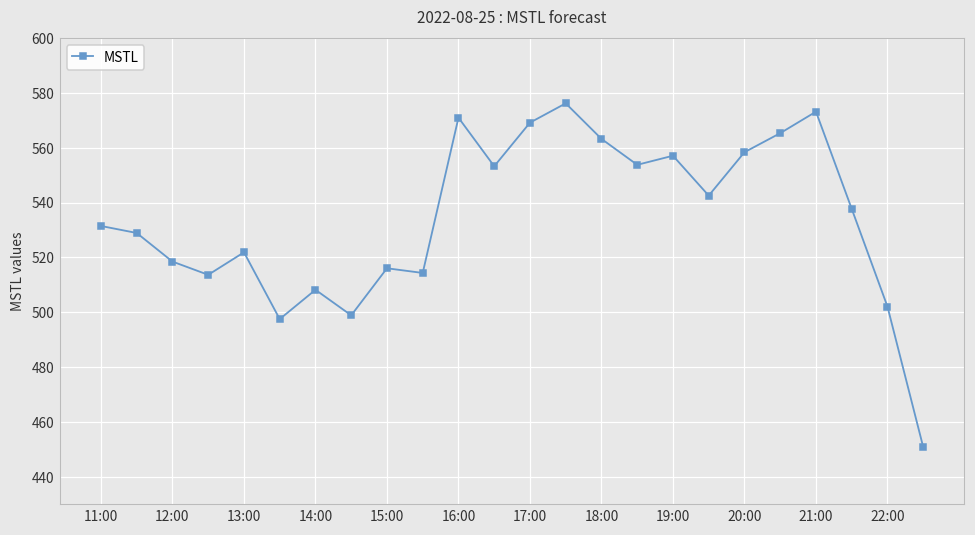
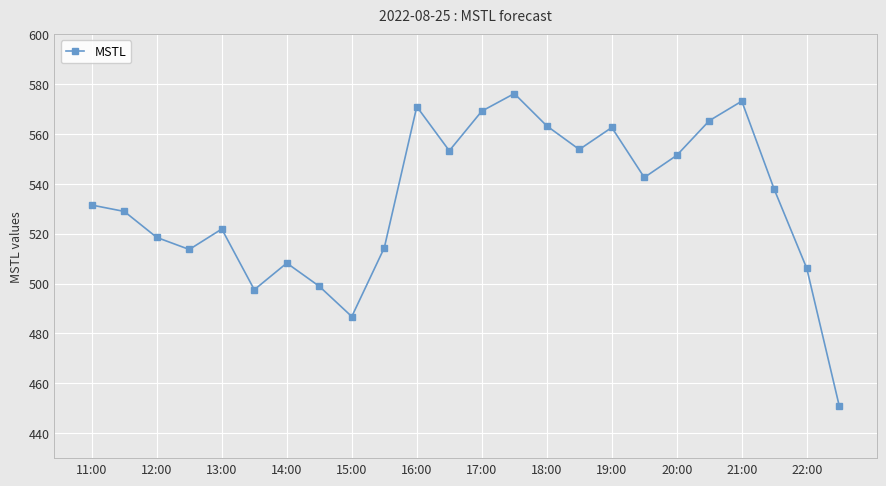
15:00: 516 -> 487
19:00: 557 -> 563
20:00: 558 -> 551
22:00: 502 -> 506
